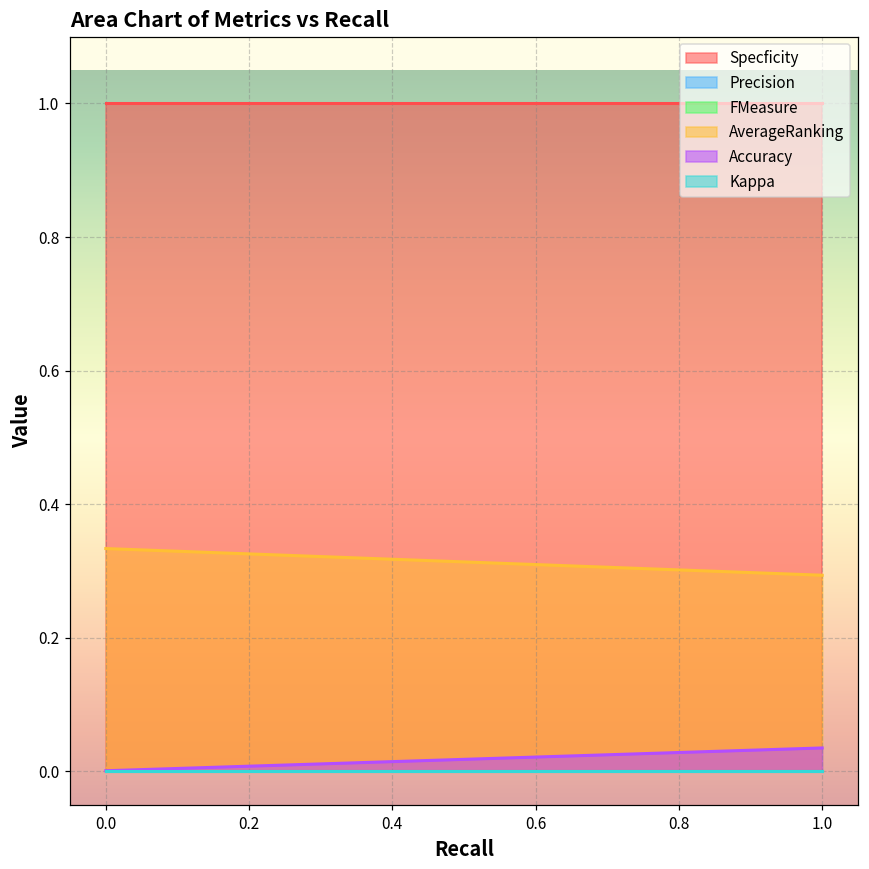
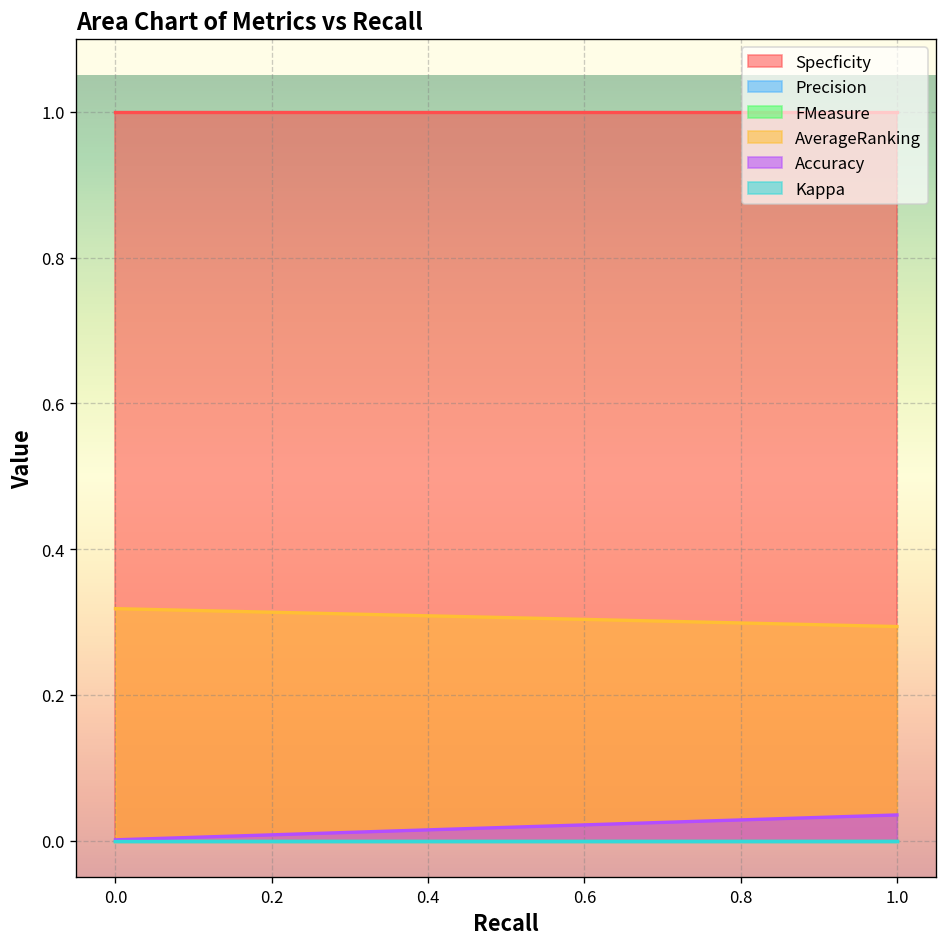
AverageRanking, 0.0: 0.33 -> 0.32
